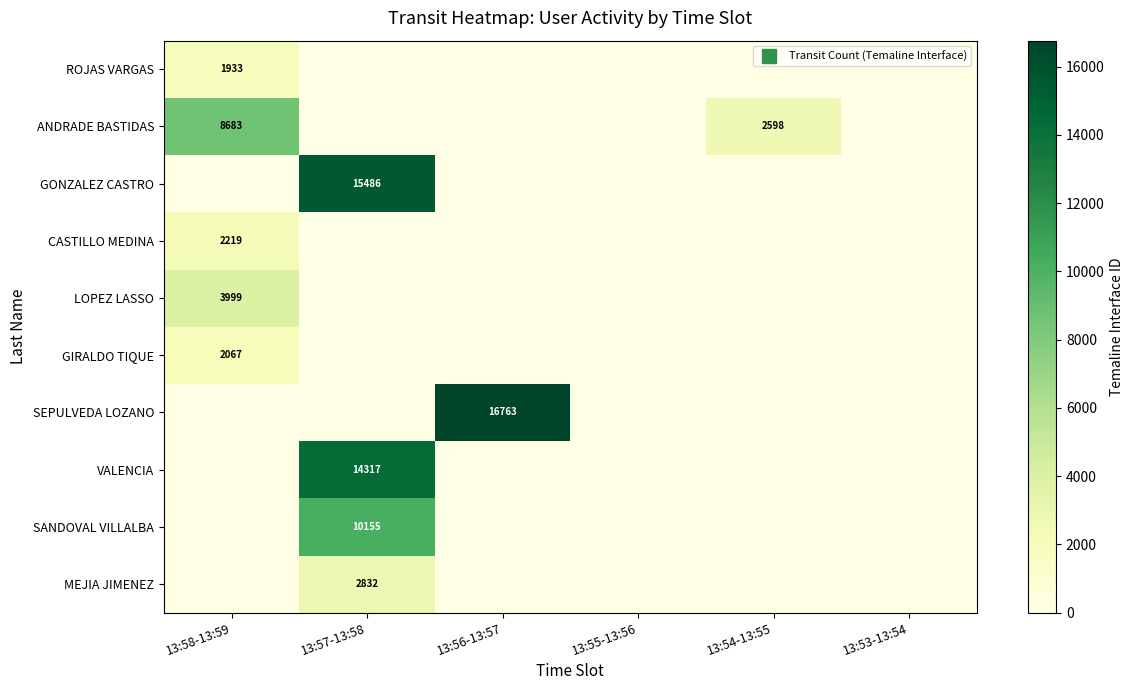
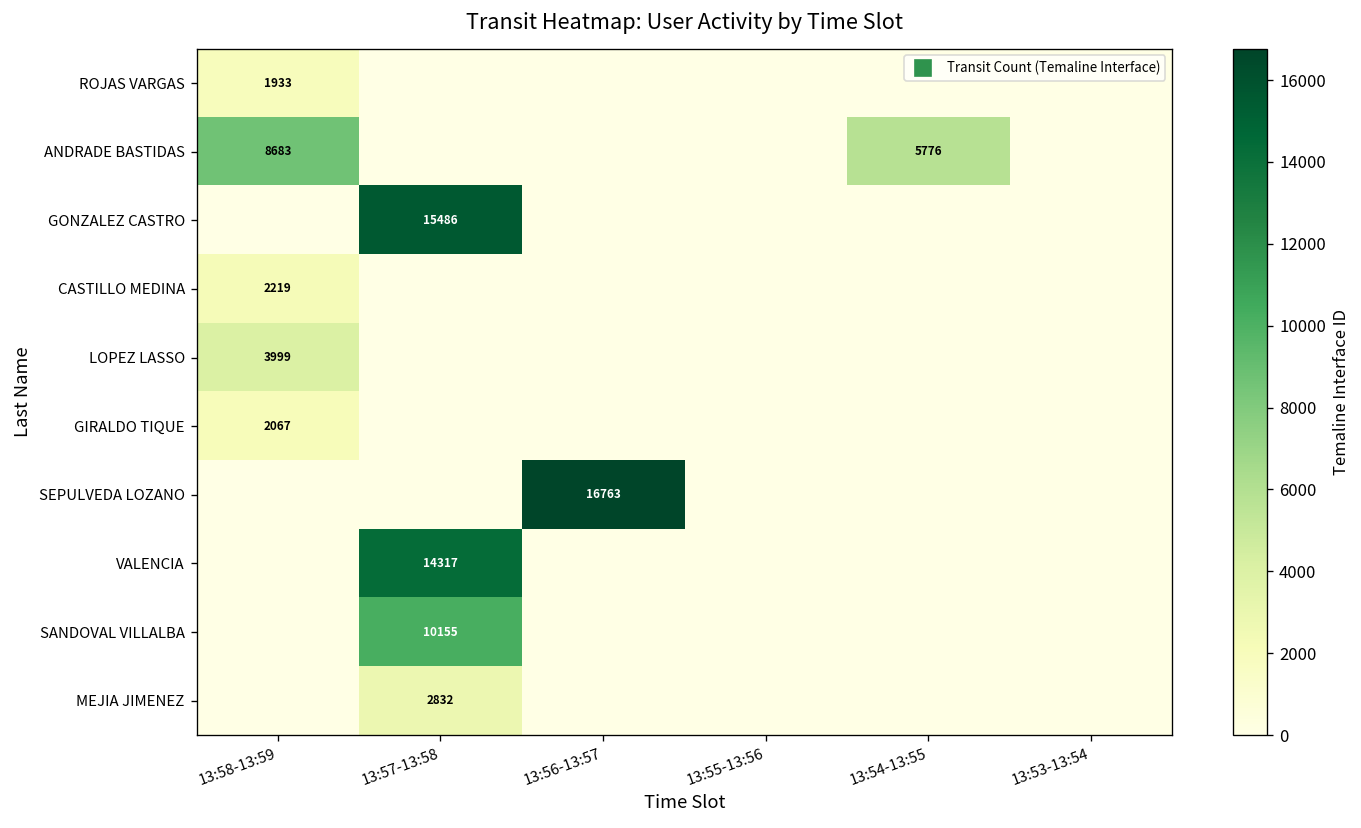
ANDRADE BASTIDAS, 13:54-13:55: 2598 -> 5776
